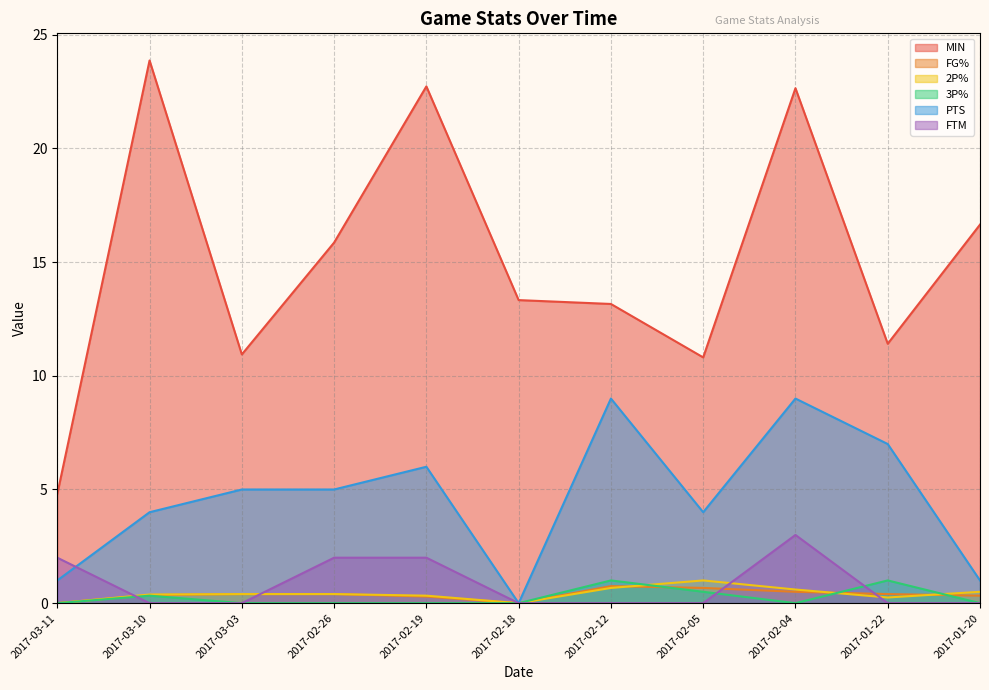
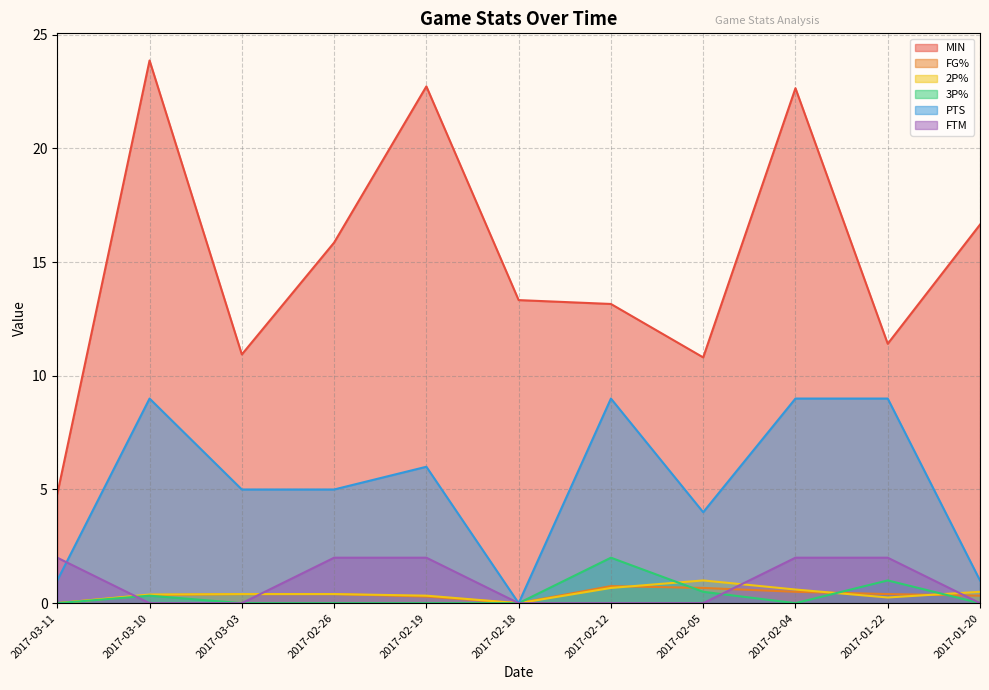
PTS, 2017-03-10: 4 -> 9
3P%, 2017-02-12: 1 -> 2
FTM, 2017-02-04: 3 -> 2
PTS, 2017-01-22: 7 -> 9
FTM, 2017-01-22: 0 -> 2
